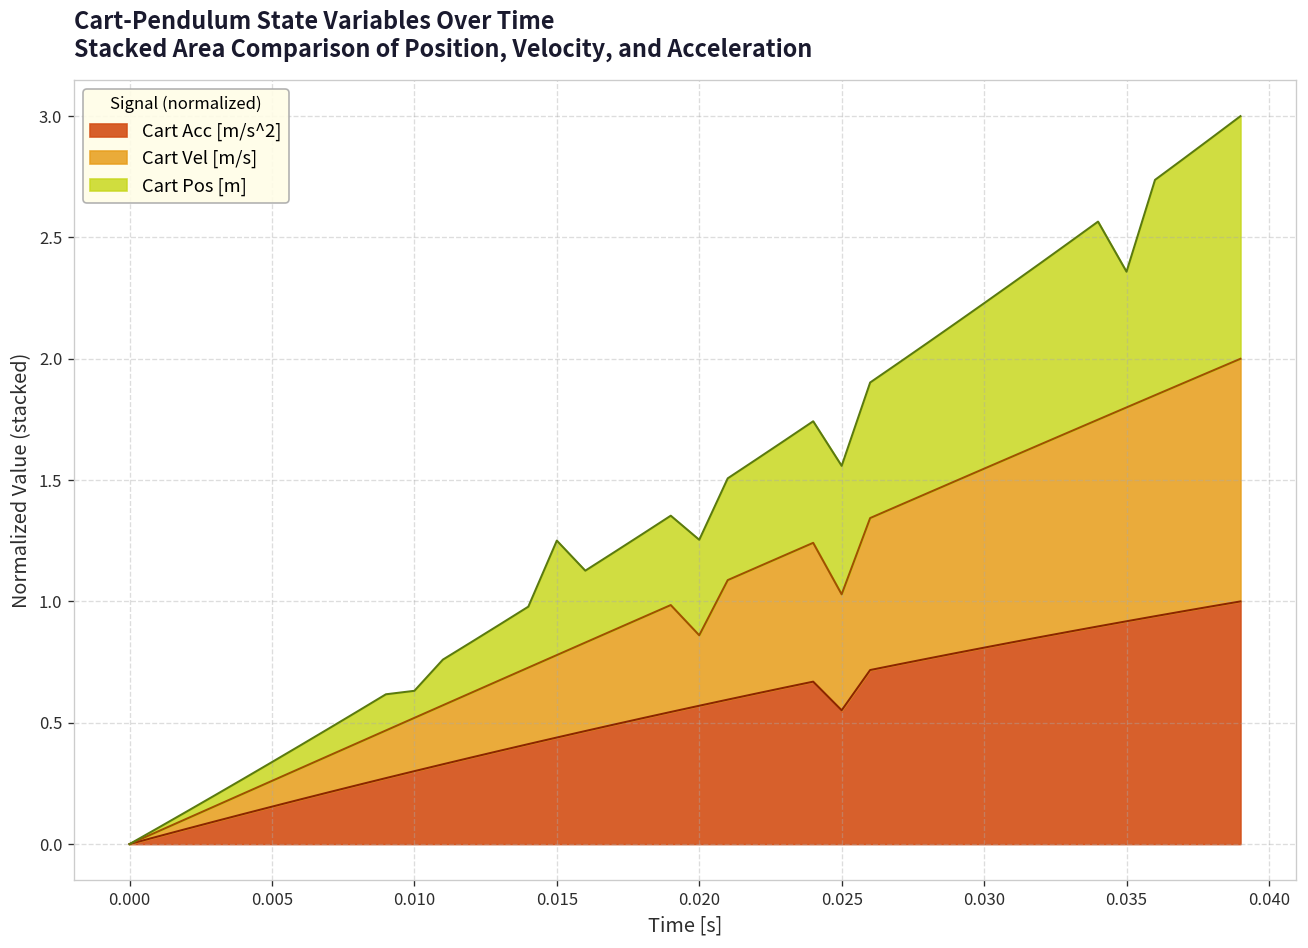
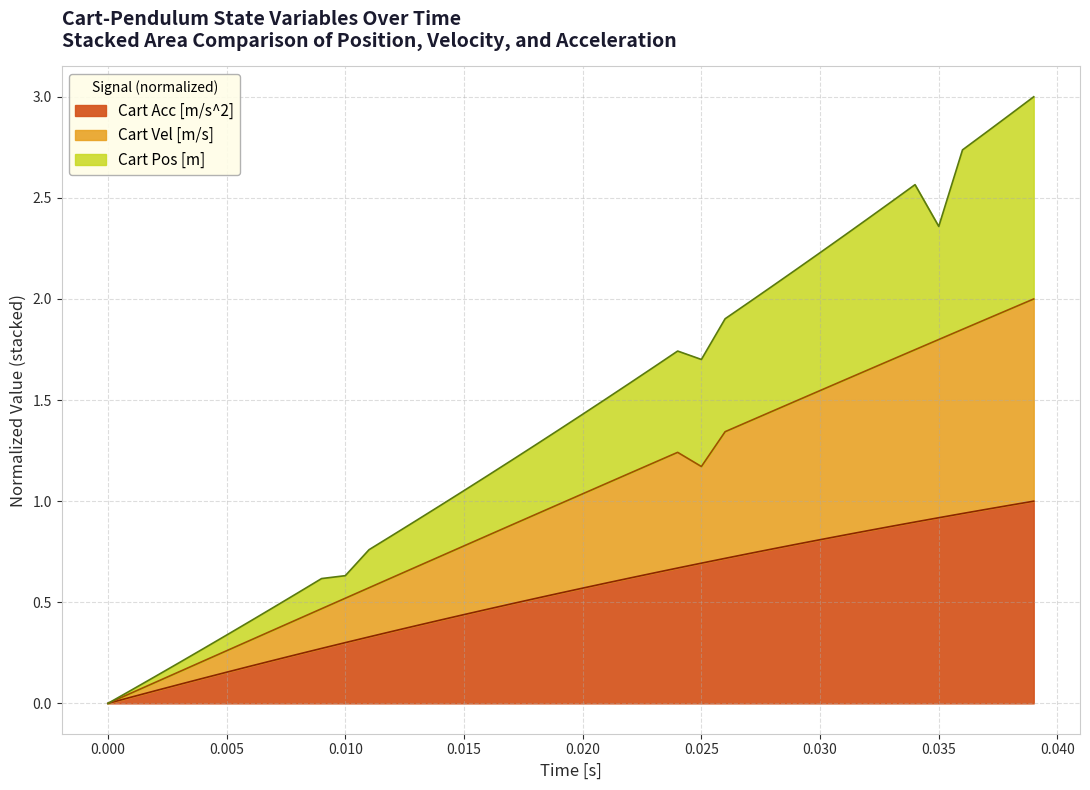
Cart Pos [m], 0.015: 0.47 -> 0.27
Cart Vel [m/s], 0.020: 0.29 -> 0.47
Cart Acc [m/s^2], 0.025: 0.55 -> 0.69
